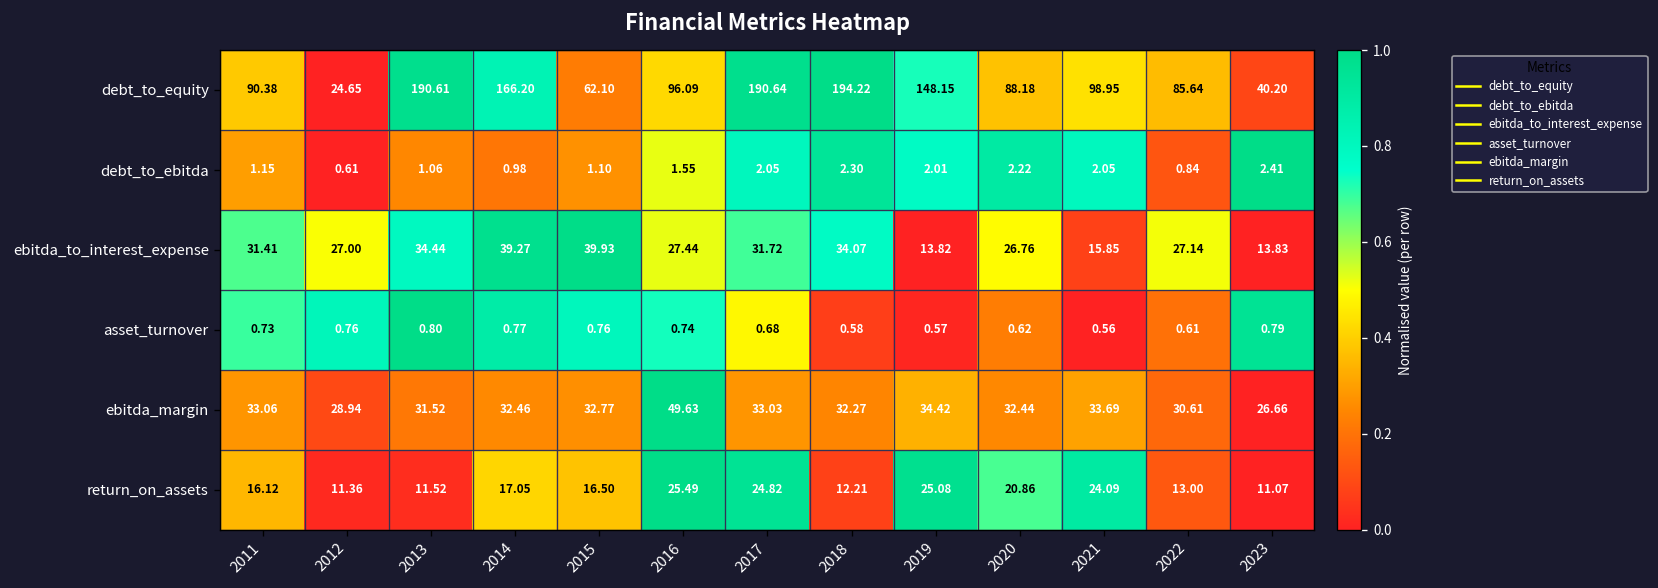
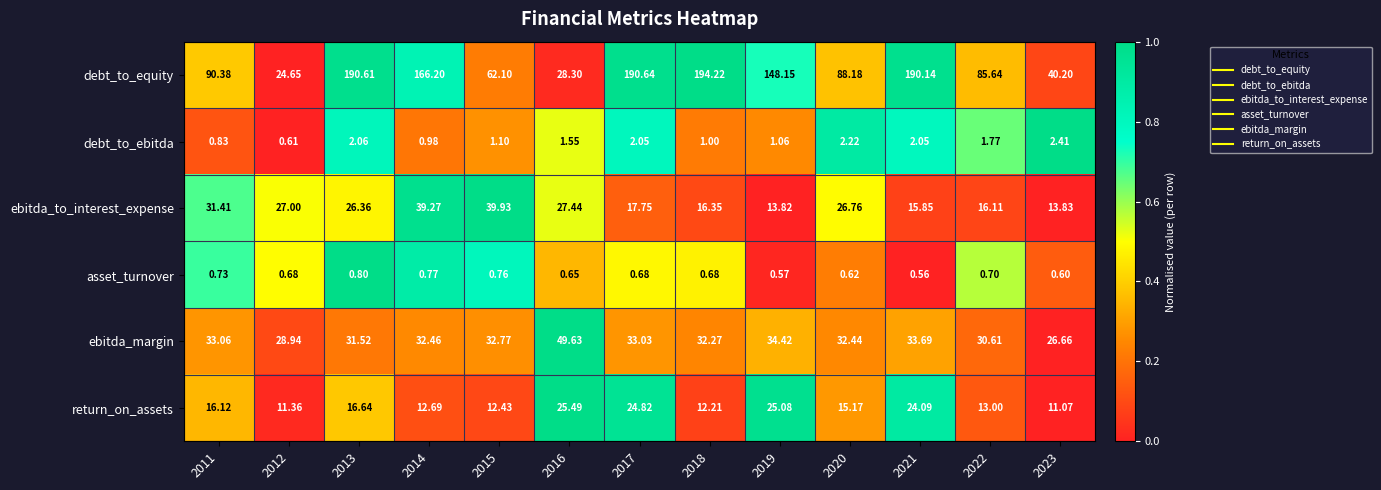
debt_to_equity, 2016: 96.09 -> 28.30
debt_to_equity, 2021: 98.95 -> 190.14
debt_to_ebitda, 2011: 1.15 -> 0.83
debt_to_ebitda, 2013: 1.06 -> 2.06
debt_to_ebitda, 2018: 2.30 -> 1.00
debt_to_ebitda, 2019: 2.01 -> 1.06
debt_to_ebitda, 2022: 0.84 -> 1.77
ebitda_to_interest_expense, 2013: 34.44 -> 26.36
ebitda_to_interest_expense, 2017: 31.72 -> 17.75
ebitda_to_interest_expense, 2018: 34.07 -> 16.35
ebitda_to_interest_expense, 2022: 27.14 -> 16.11
asset_turnover, 2012: 0.76 -> 0.68
asset_turnover, 2016: 0.74 -> 0.65
asset_turnover, 2018: 0.58 -> 0.68
asset_turnover, 2022: 0.61 -> 0.70
asset_turnover, 2023: 0.79 -> 0.60
return_on_assets, 2013: 11.52 -> 16.64
return_on_assets, 2014: 17.05 -> 12.69
return_on_assets, 2015: 16.50 -> 12.43
return_on_assets, 2020: 20.86 -> 15.17
